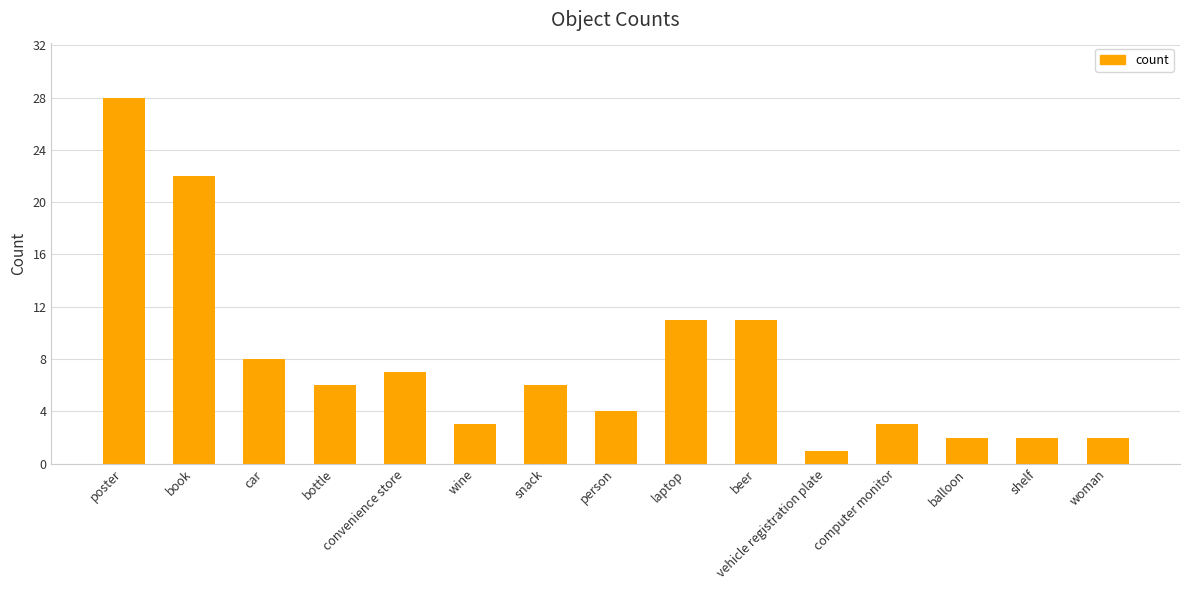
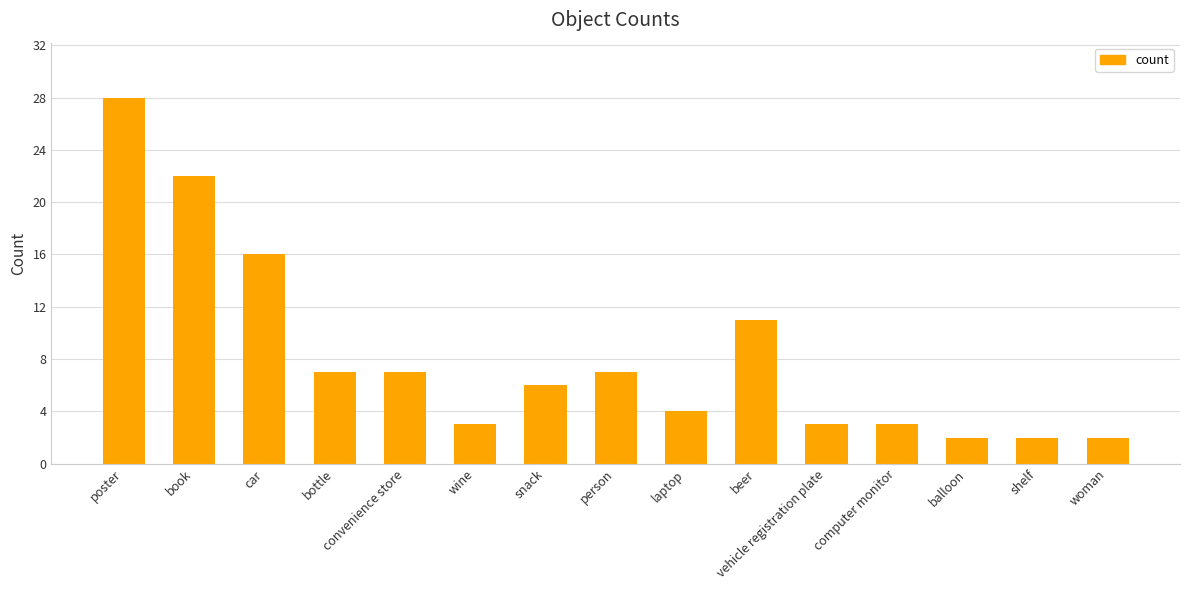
car: 8 -> 16
bottle: 6 -> 7
person: 4 -> 7
laptop: 11 -> 4
vehicle registration plate: 1 -> 3
